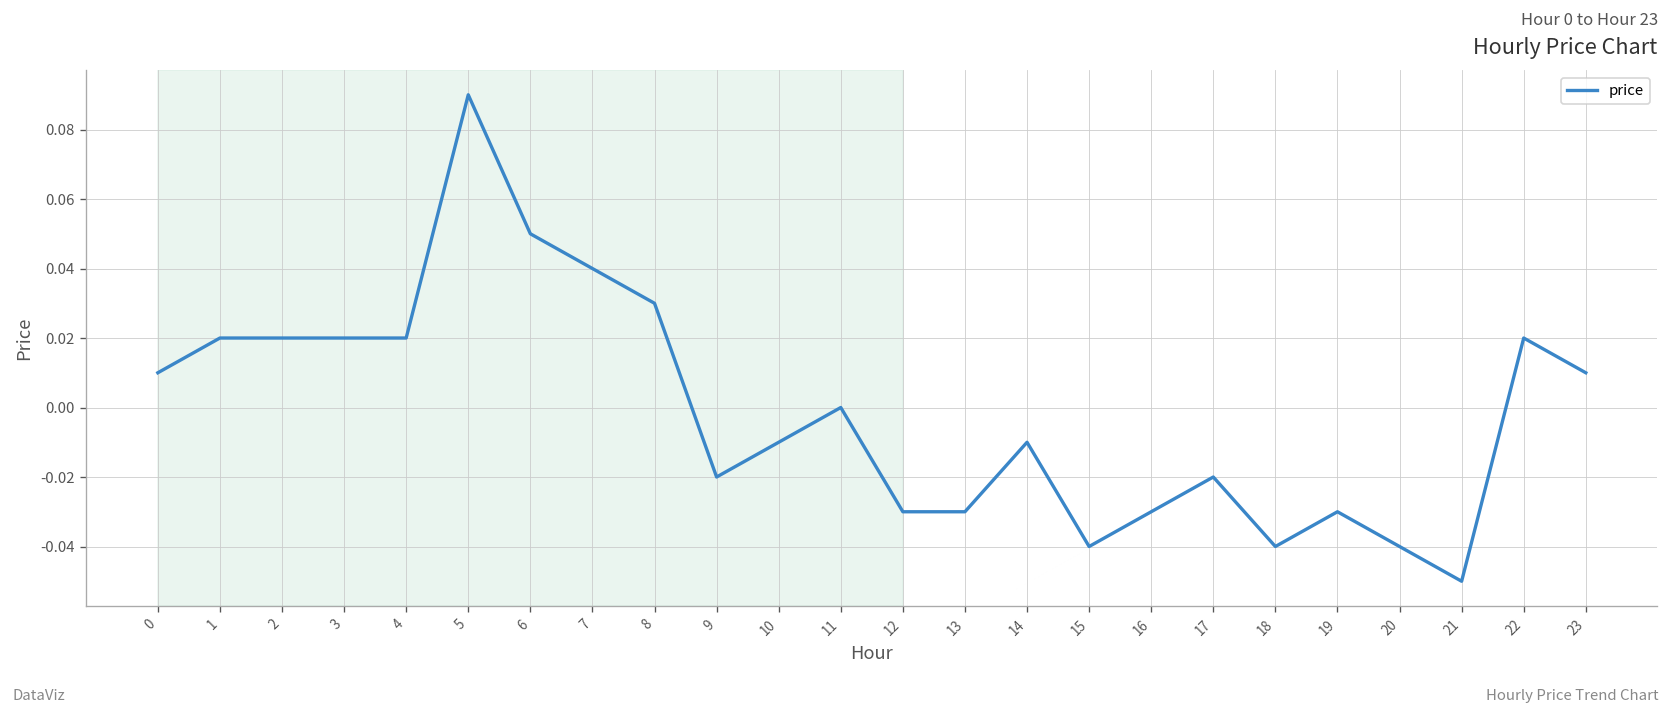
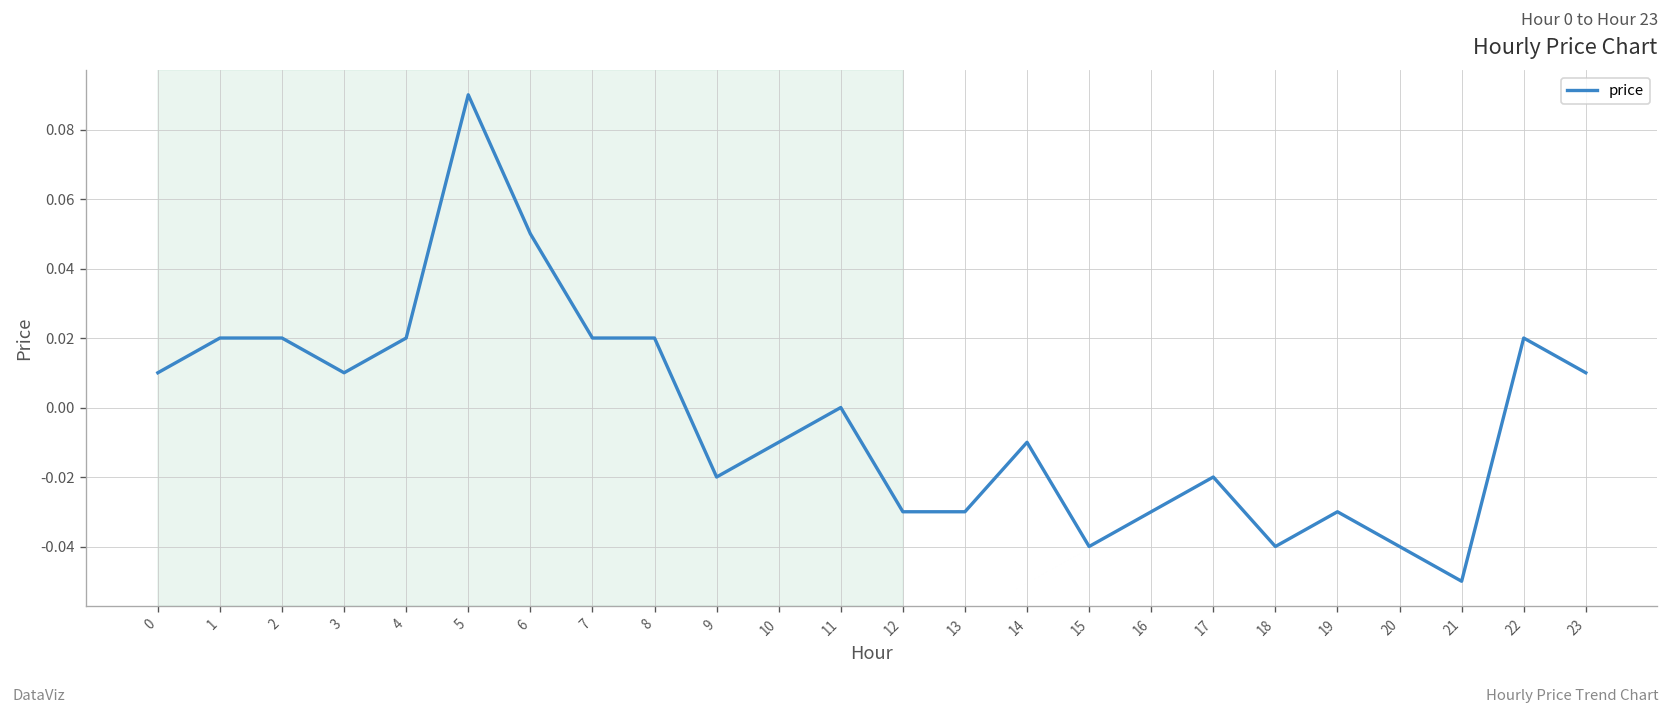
3: 0.02 -> 0.01
7: 0.04 -> 0.02
8: 0.03 -> 0.02
